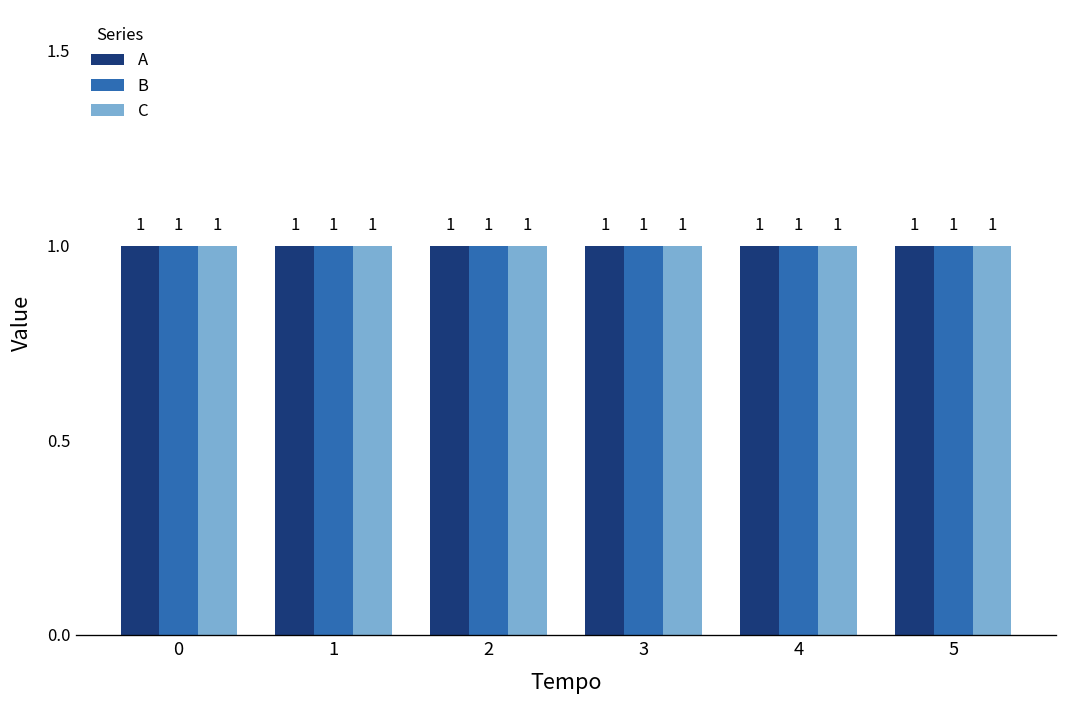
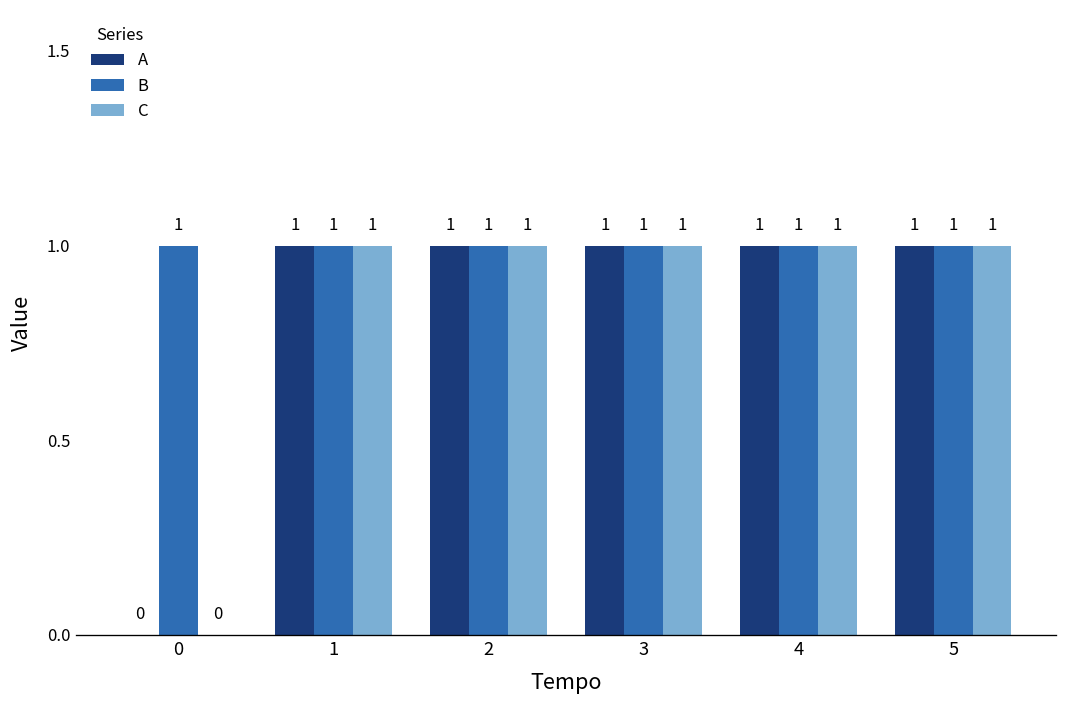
A, 0: 1 -> 0
C, 0: 1 -> 0
